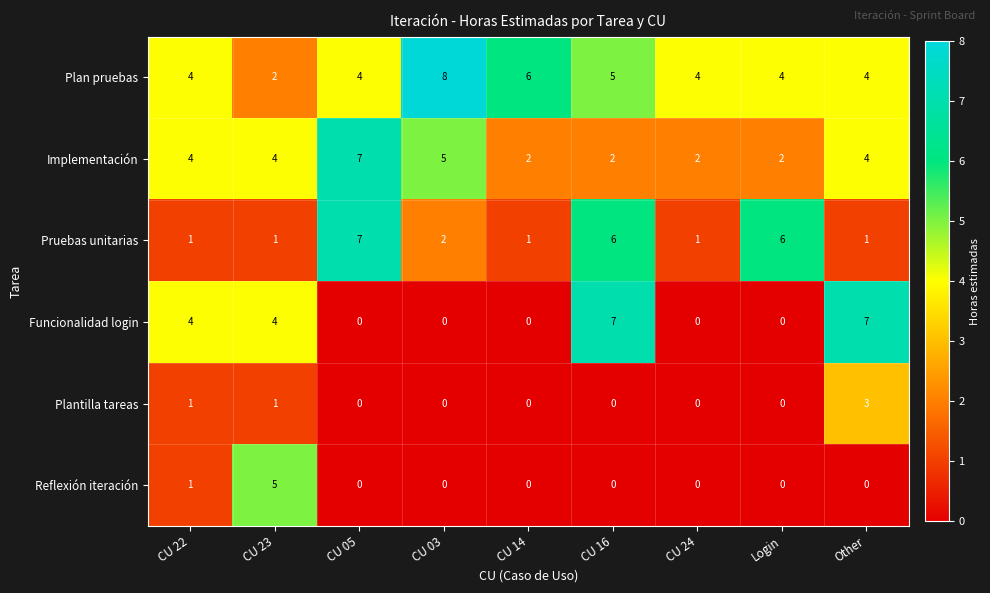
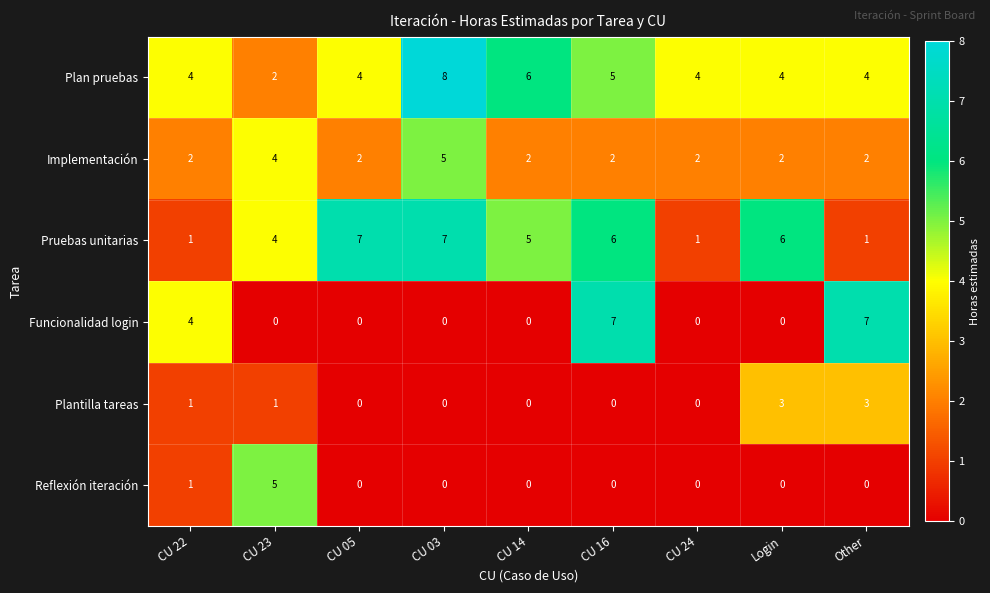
Implementación, CU 22: 4 -> 2
Implementación, CU 05: 7 -> 2
Implementación, Other: 4 -> 2
Pruebas unitarias, CU 23: 1 -> 4
Pruebas unitarias, CU 03: 2 -> 7
Pruebas unitarias, CU 14: 1 -> 5
Funcionalidad login, CU 23: 4 -> 0
Plantilla tareas, Login: 0 -> 3
